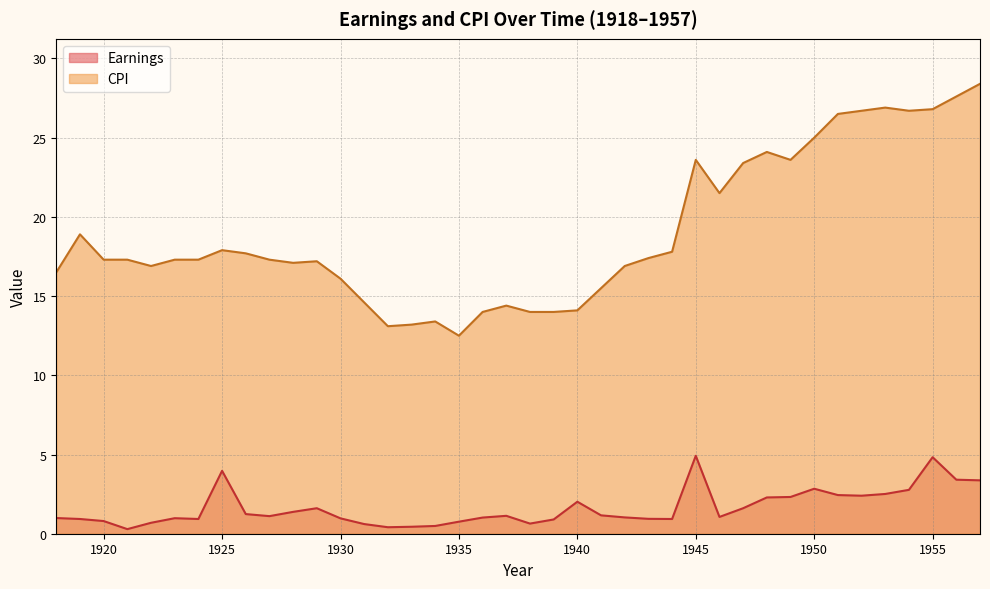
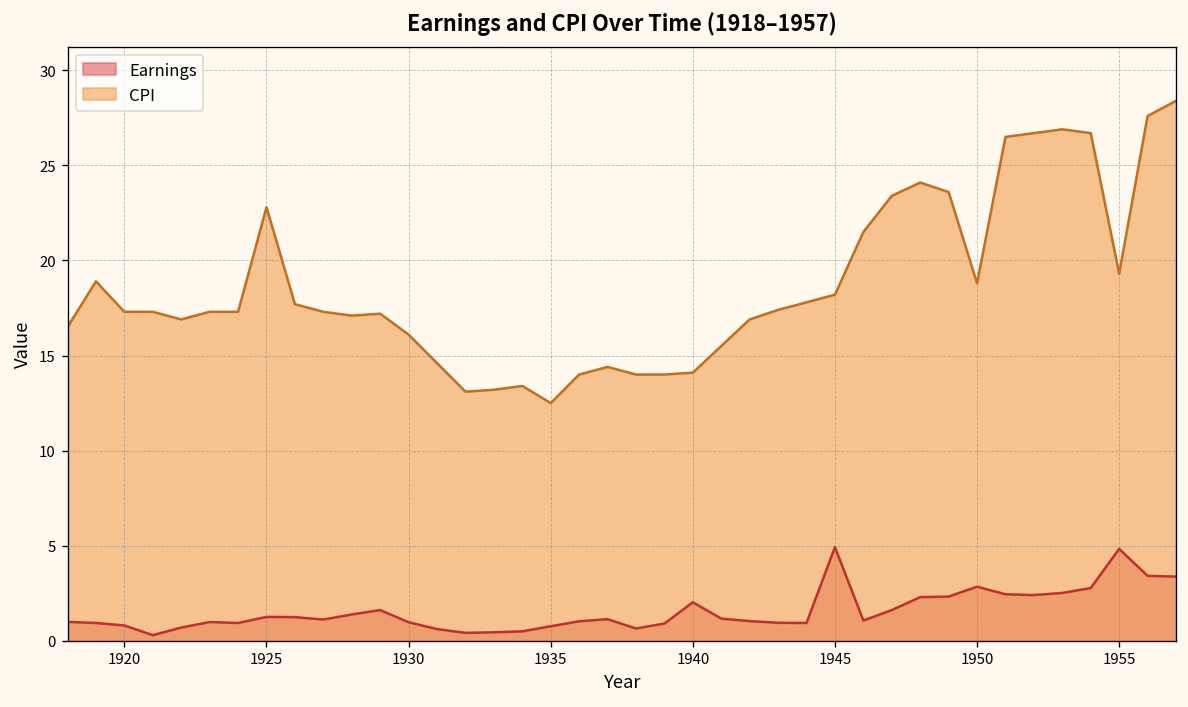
Earnings, 1925: 4.0 -> 1.3
CPI, 1925: 17.9 -> 22.8
CPI, 1945: 23.6 -> 18.2
CPI, 1950: 25.0 -> 18.8
CPI, 1955: 26.8 -> 19.3
